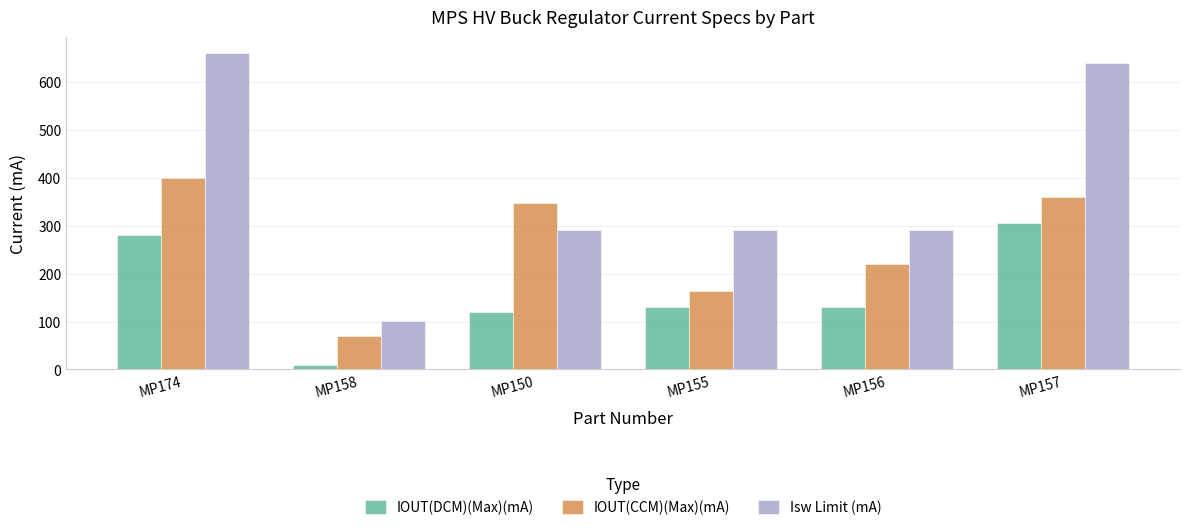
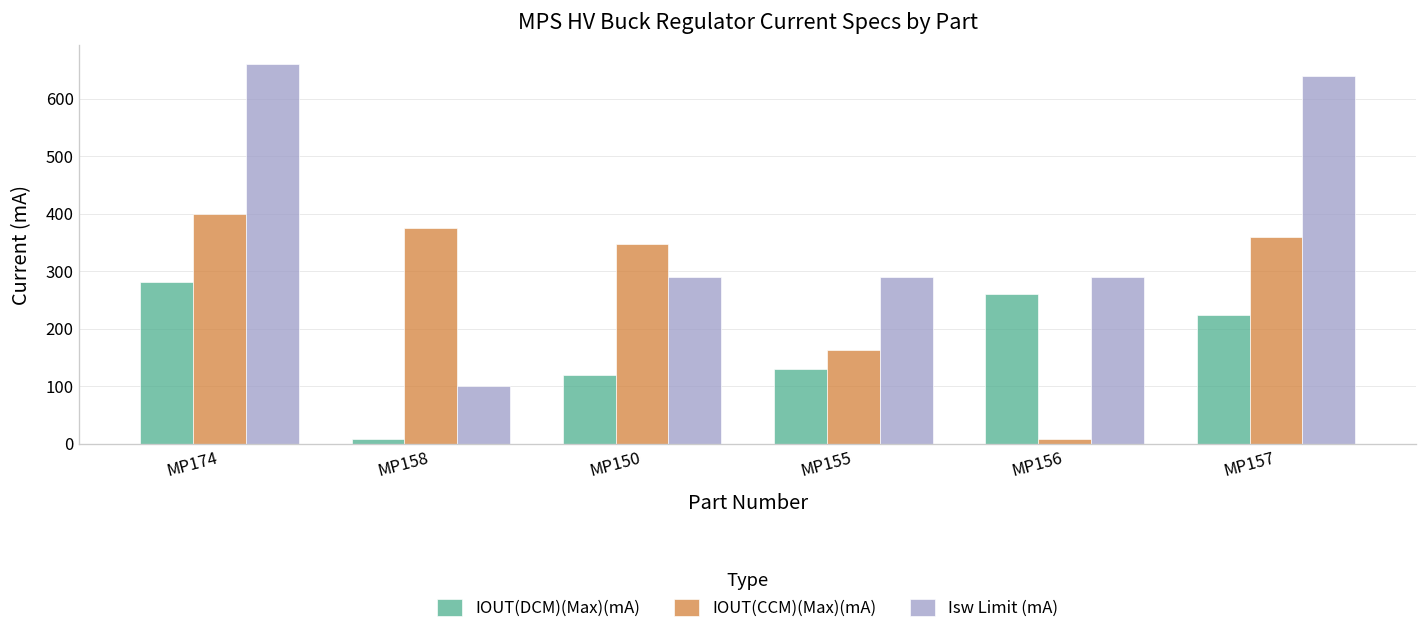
IOUT(CCM)(Max)(mA), MP158: 70 -> 380
IOUT(DCM)(Max)(mA), MP156: 130 -> 260
IOUT(CCM)(Max)(mA), MP156: 220 -> 10
IOUT(DCM)(Max)(mA), MP157: 310 -> 230
